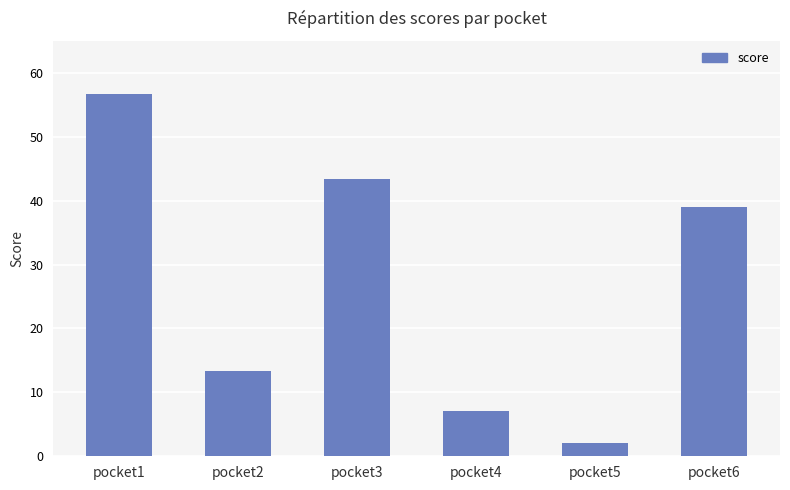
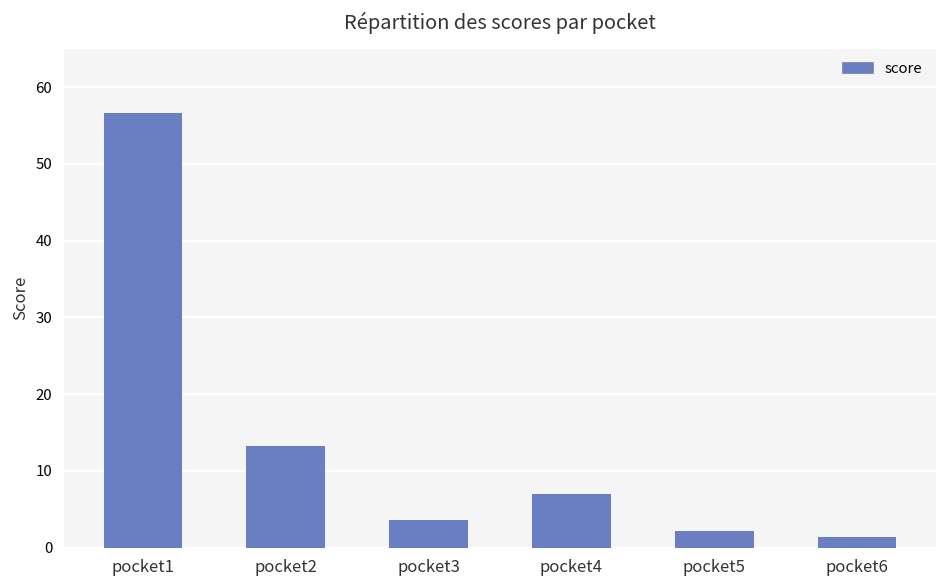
pocket3: 43 -> 4
pocket6: 39 -> 1
